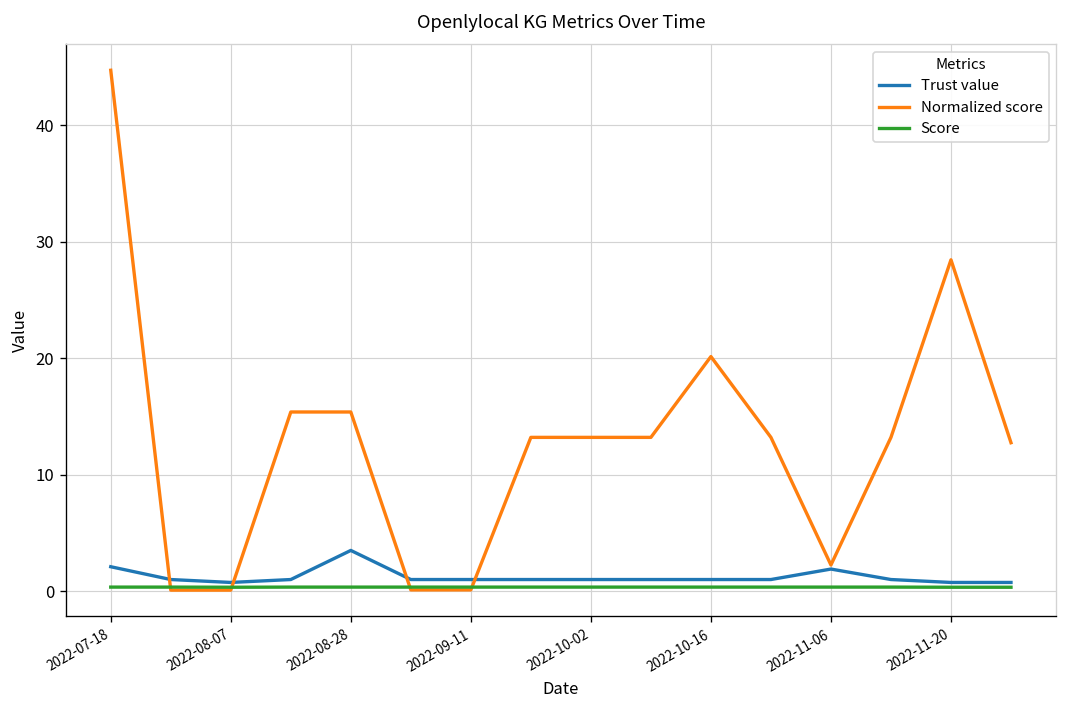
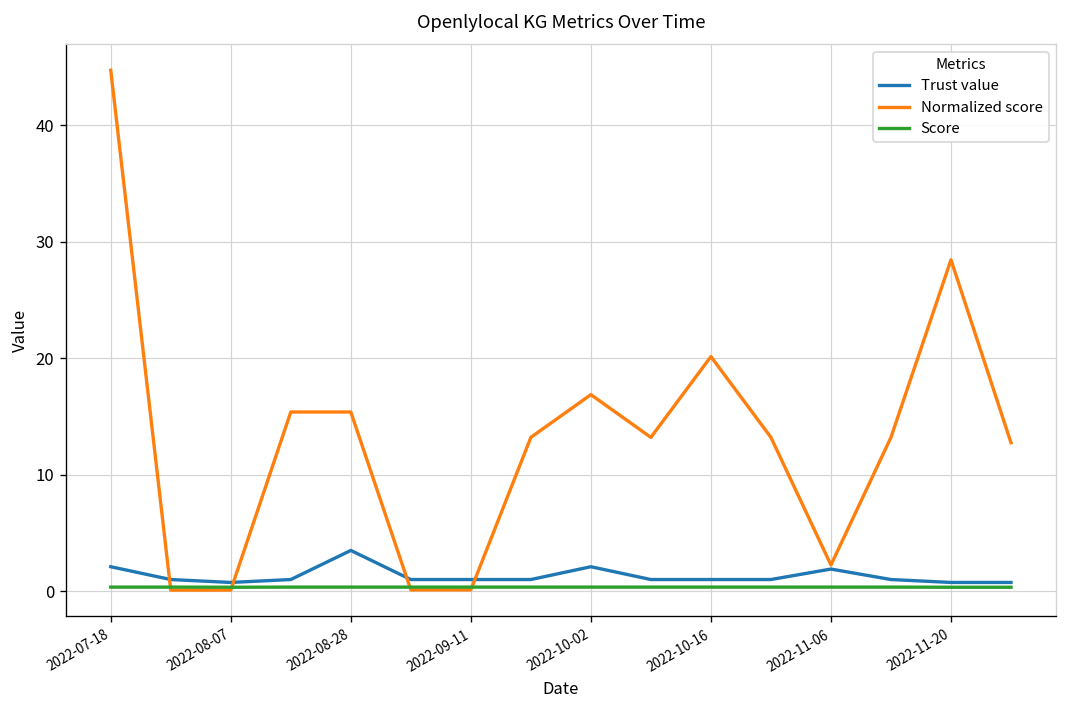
Trust value, 2022-10-02: 1 -> 2
Normalized score, 2022-10-02: 13 -> 17
